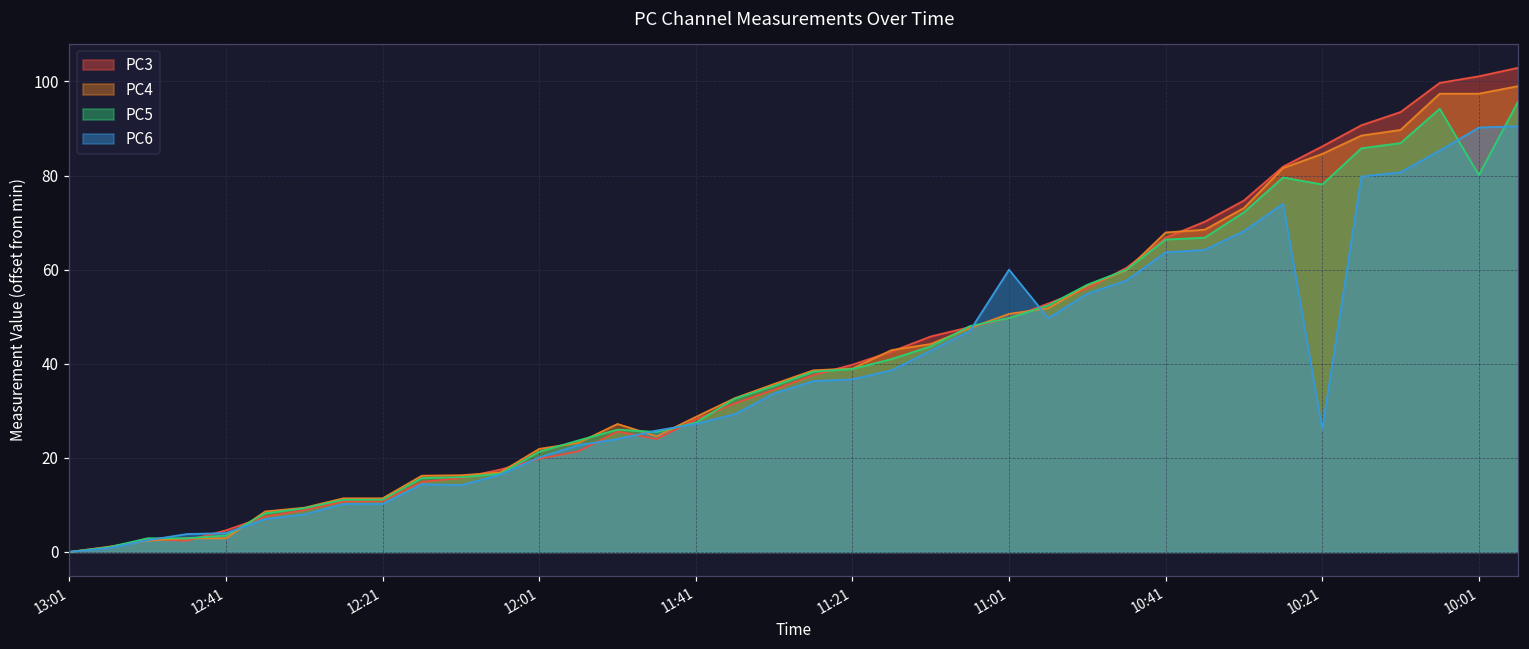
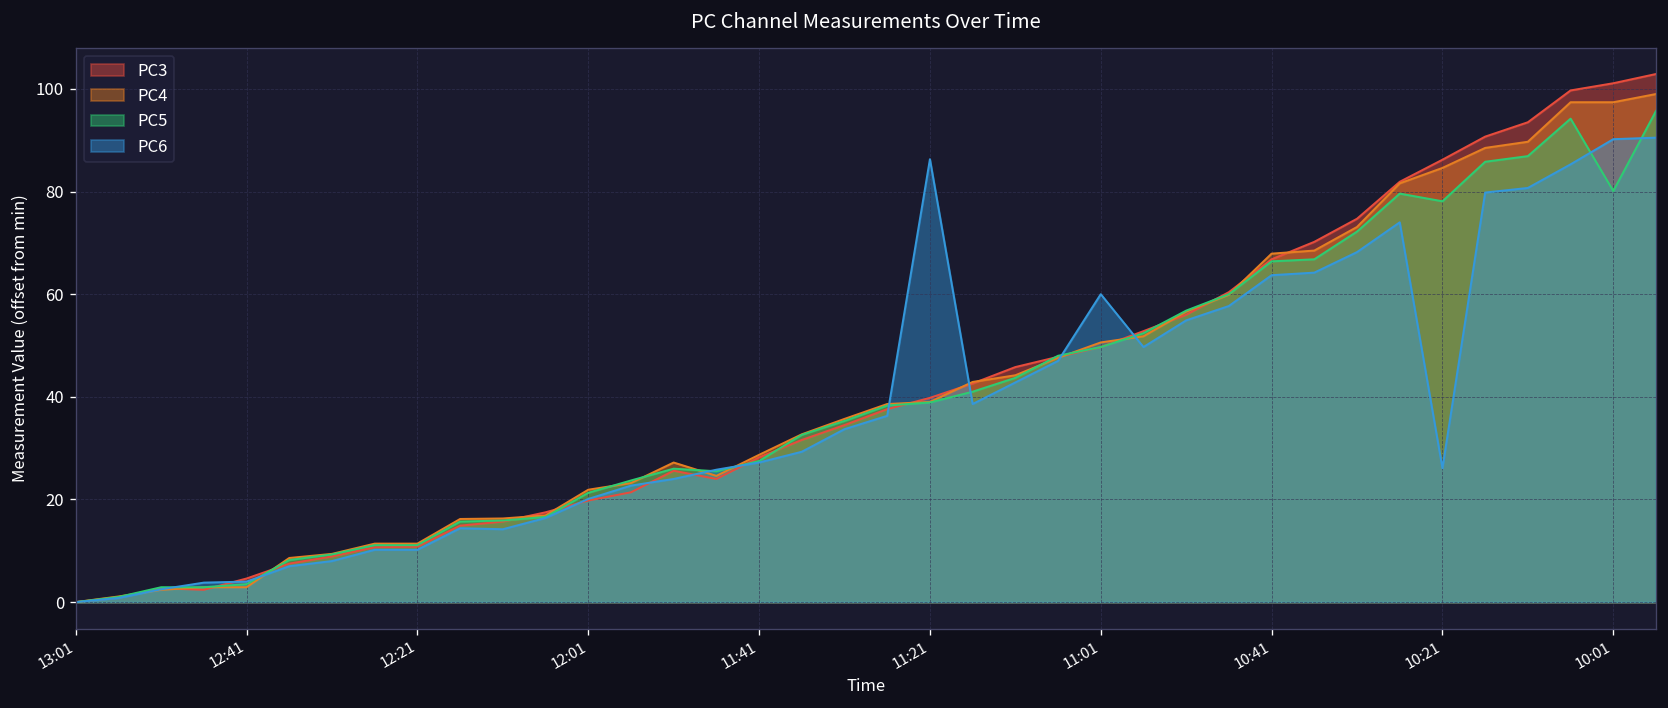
PC6, 11:21: 37 -> 86
